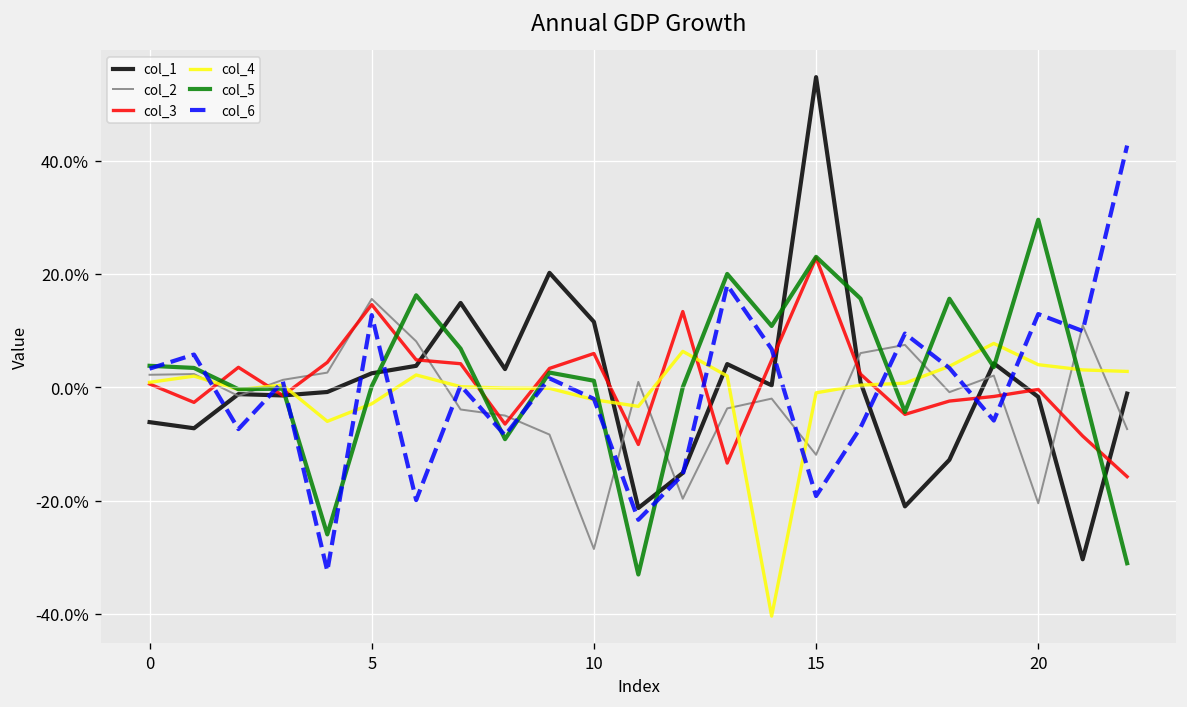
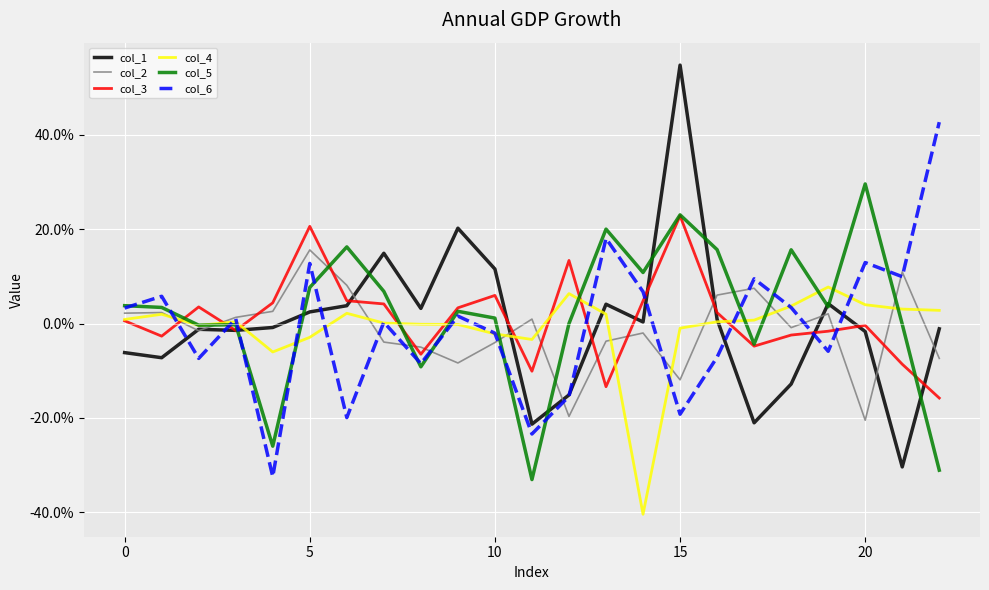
col_3, 5: 15% -> 21%
col_5, 5: 0% -> 8%
col_2, 10: -29% -> -4%
